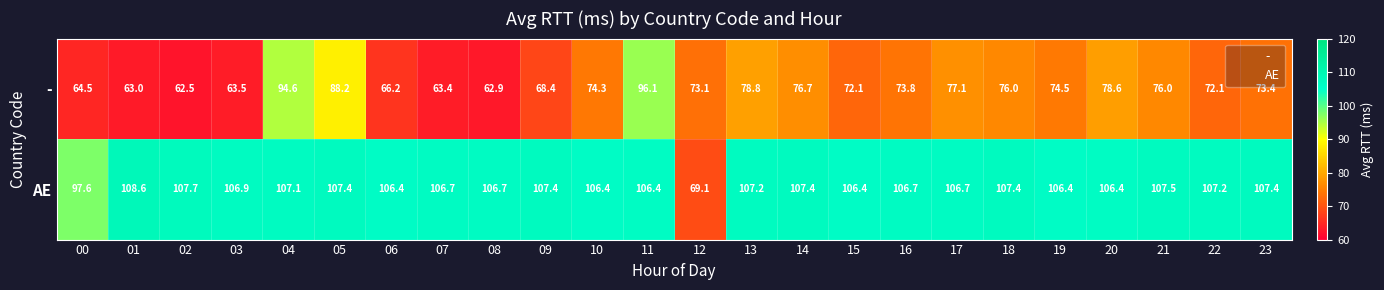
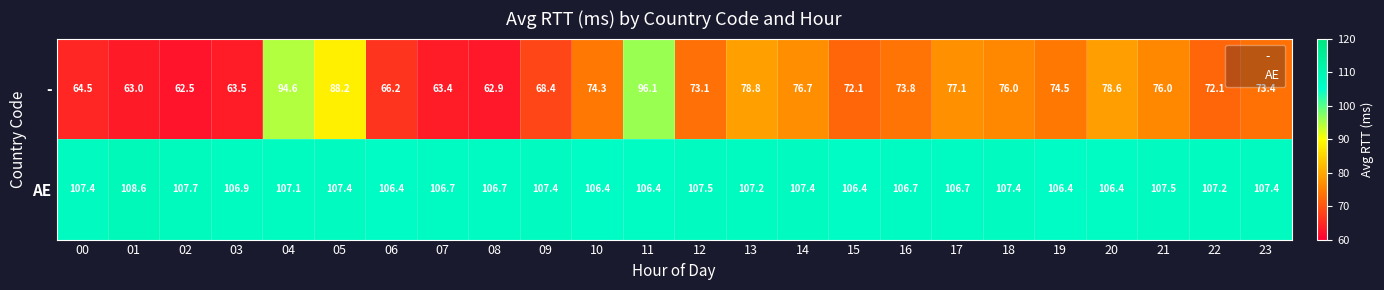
AE, 00: 97.6 -> 107.4
AE, 12: 69.1 -> 107.5
